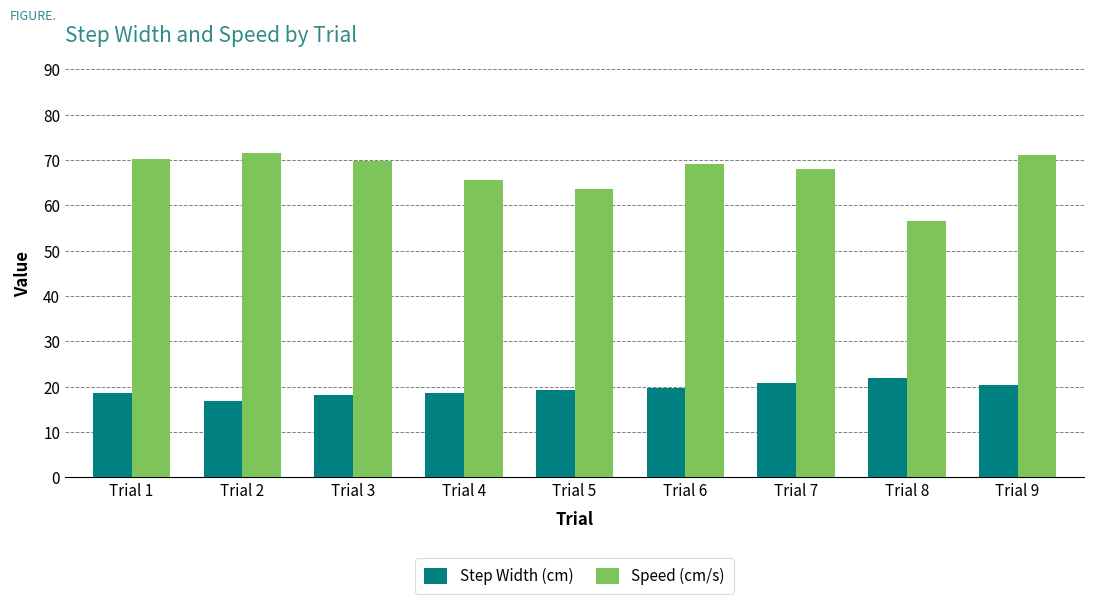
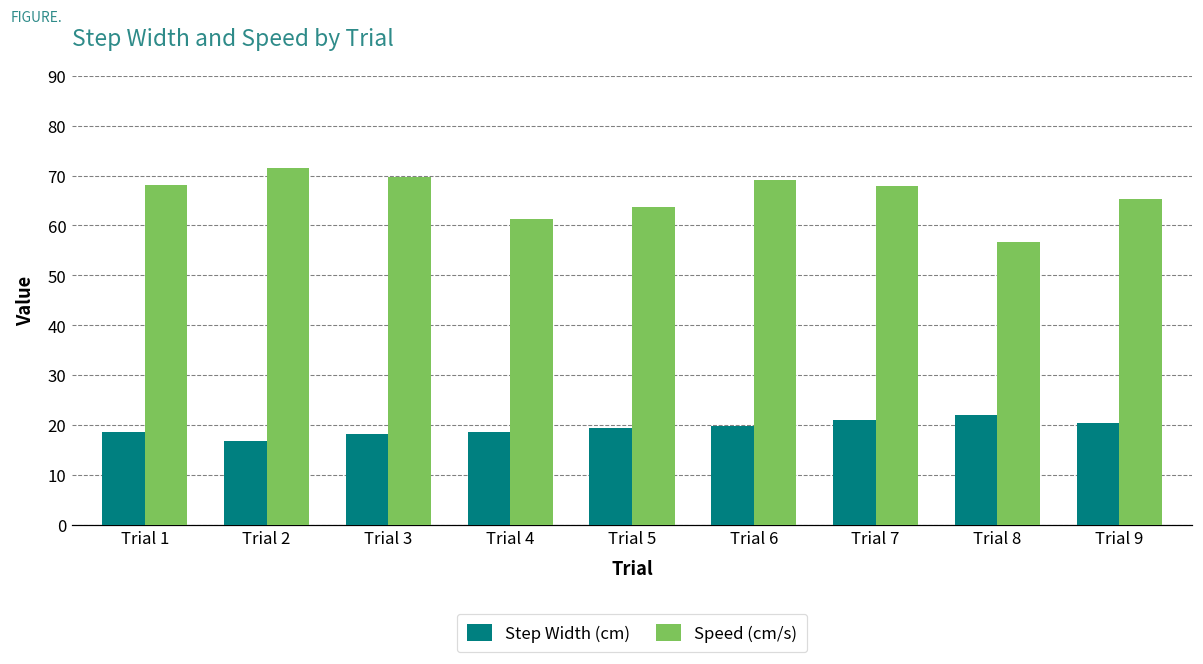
Speed (cm/s), Trial 1: 70 -> 68
Speed (cm/s), Trial 4: 66 -> 61
Speed (cm/s), Trial 9: 71 -> 65
